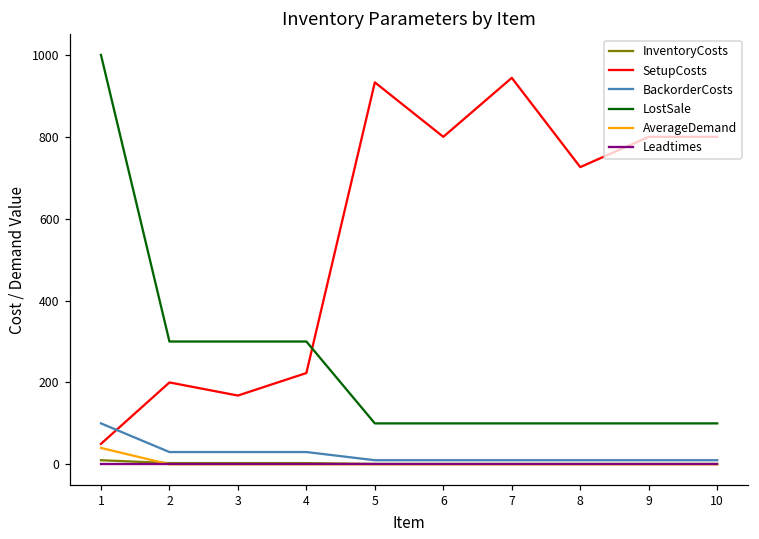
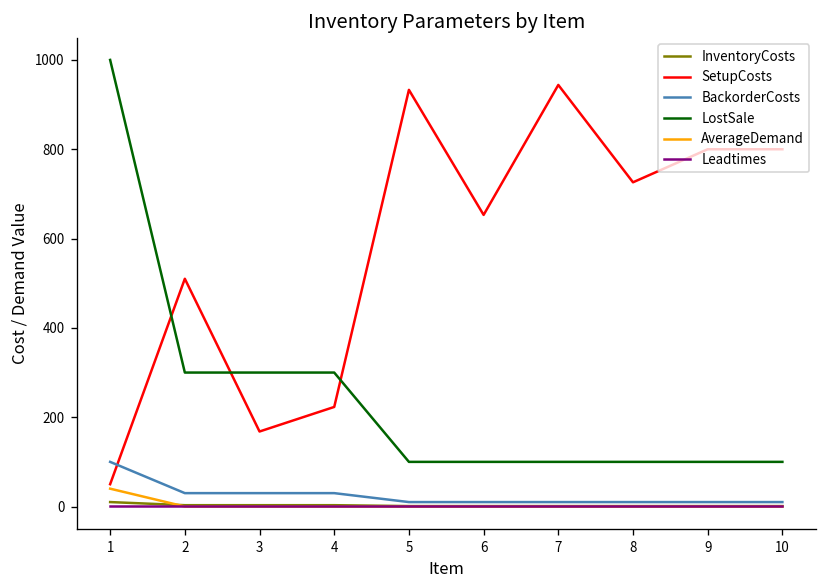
SetupCosts, 2: 200 -> 510
SetupCosts, 6: 800 -> 650
